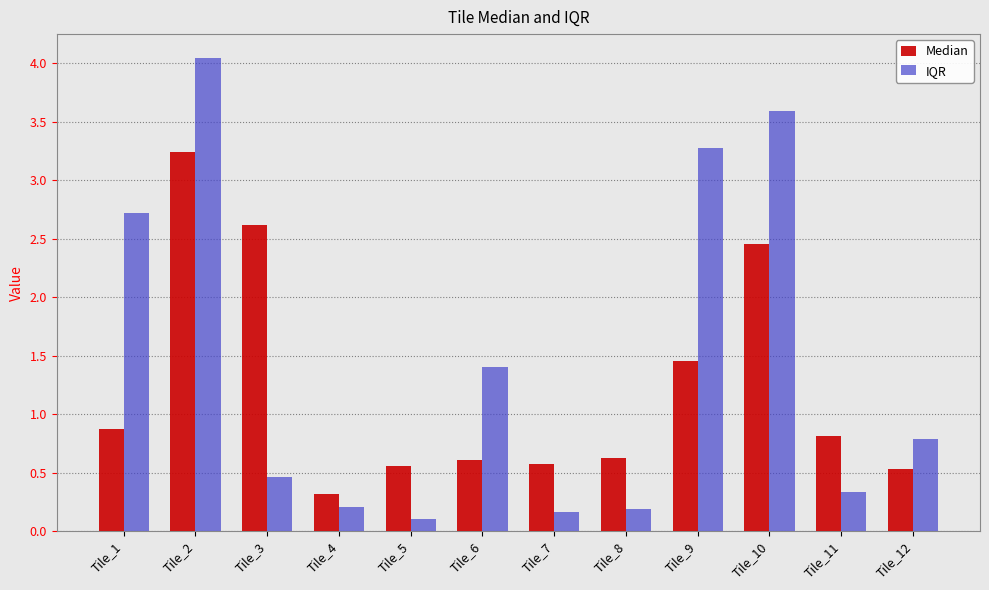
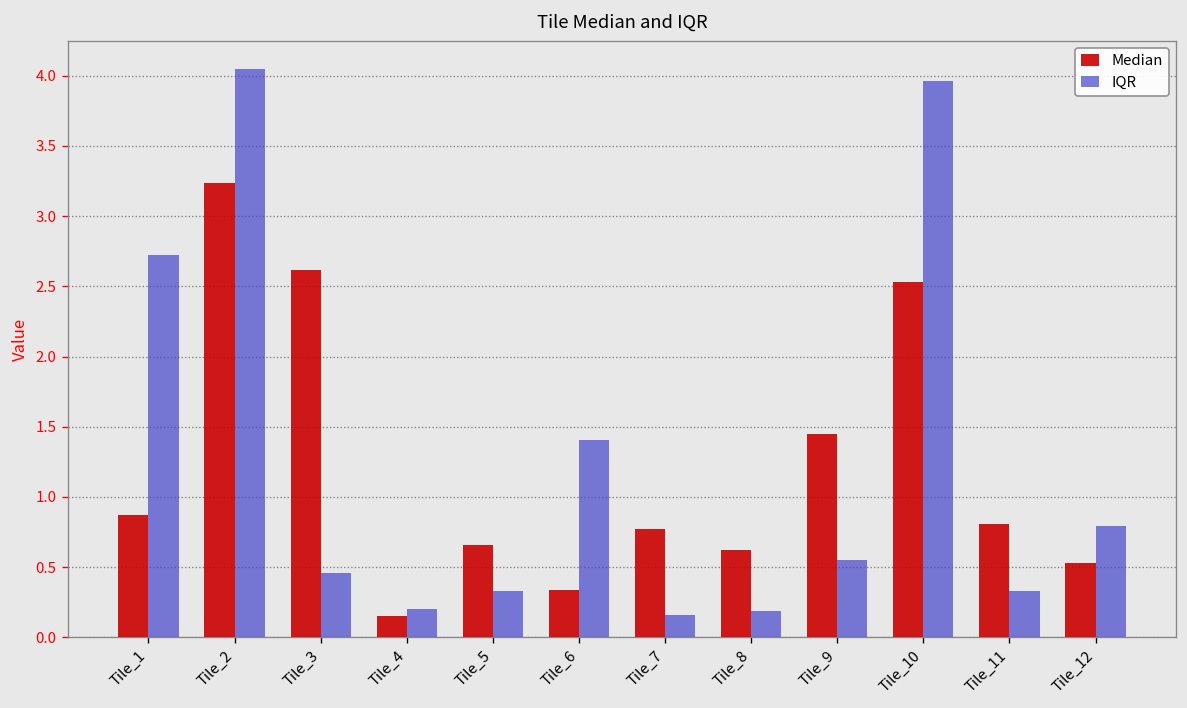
Median, Tile_4: 0.32 -> 0.15
Median, Tile_5: 0.56 -> 0.66
IQR, Tile_5: 0.10 -> 0.33
Median, Tile_6: 0.61 -> 0.34
Median, Tile_7: 0.58 -> 0.77
IQR, Tile_9: 3.27 -> 0.55
Median, Tile_10: 2.45 -> 2.53
IQR, Tile_10: 3.59 -> 3.96
